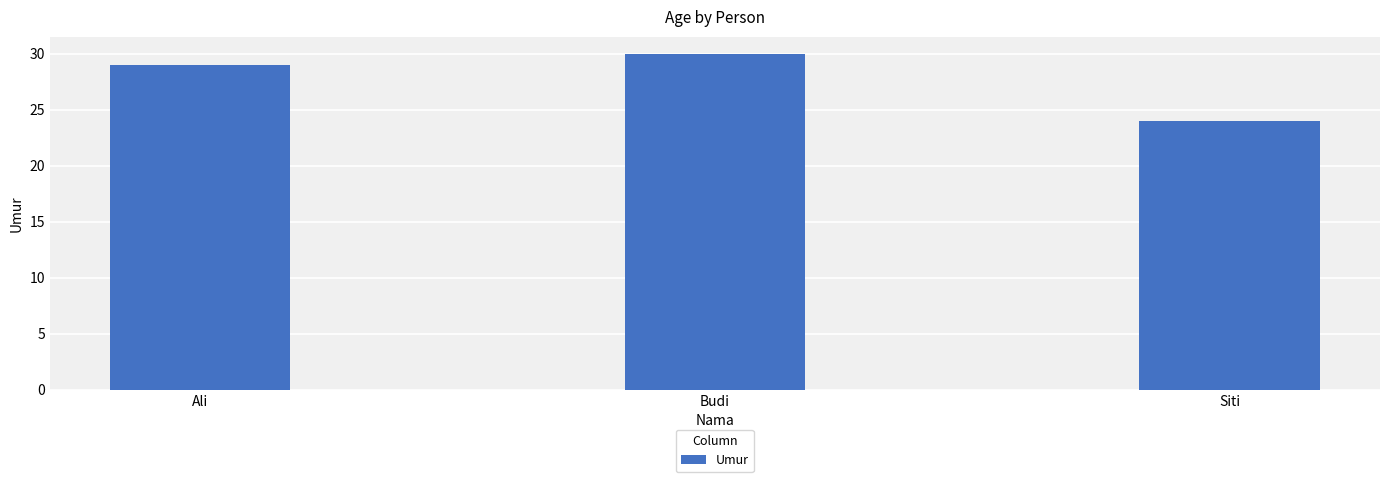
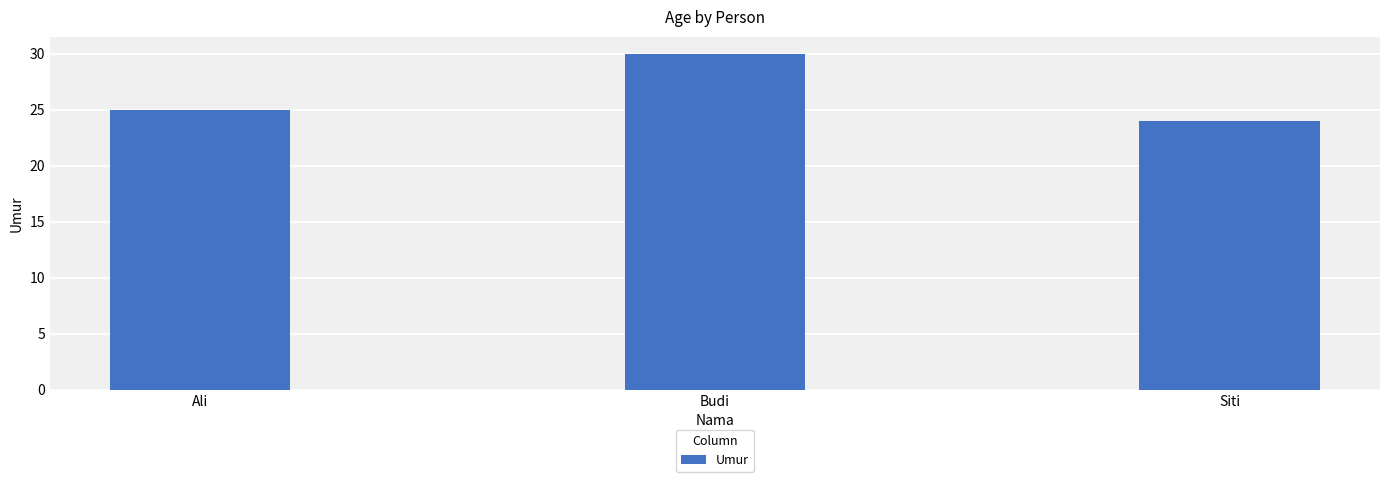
Ali: 29 -> 25
